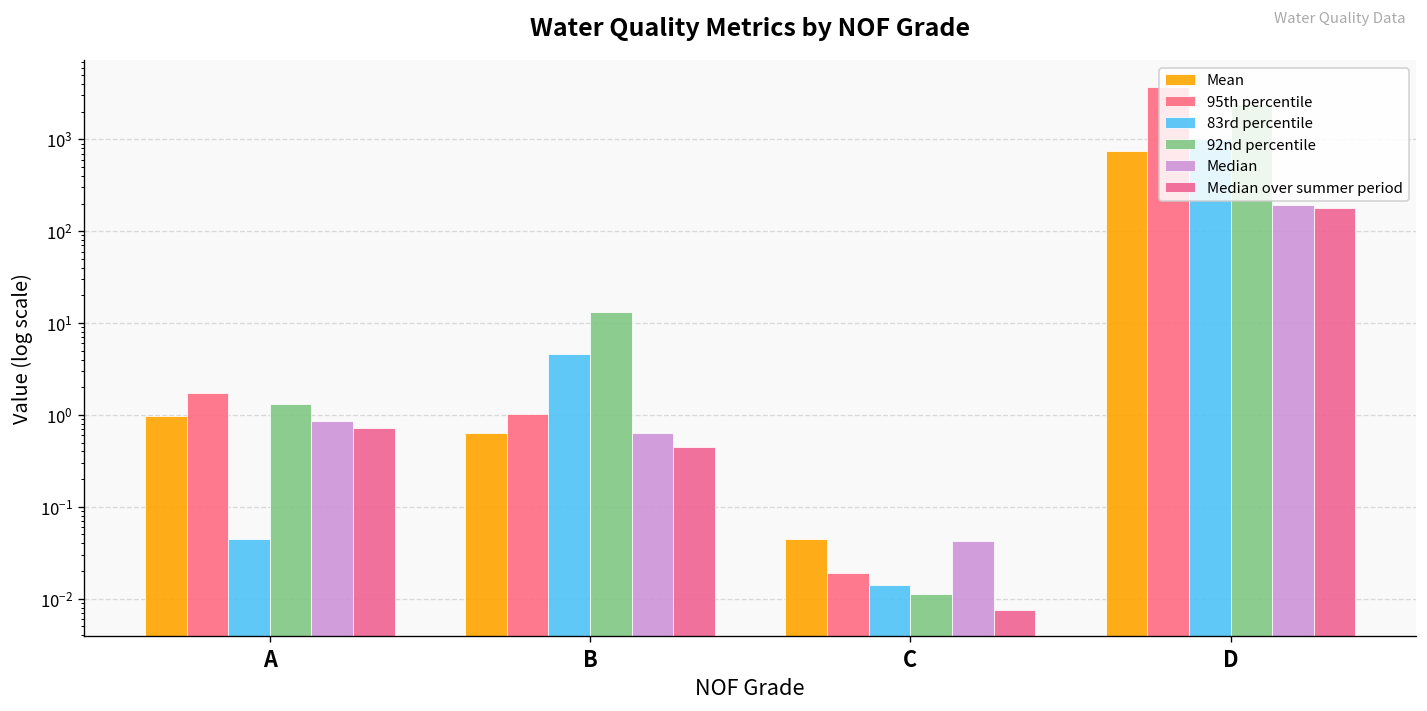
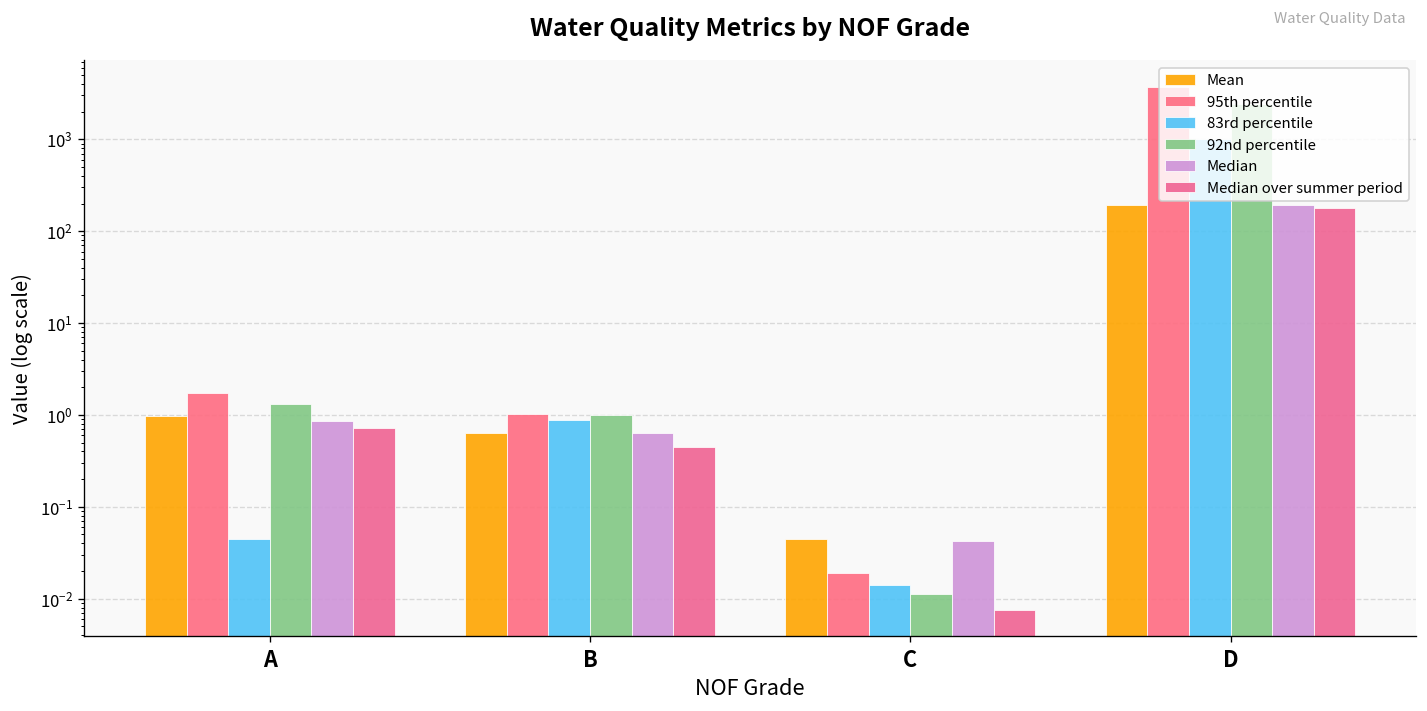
83rd percentile, B: 5 -> 0.9
92nd percentile, B: 13 -> 1.0
Mean, D: 700 -> 200
